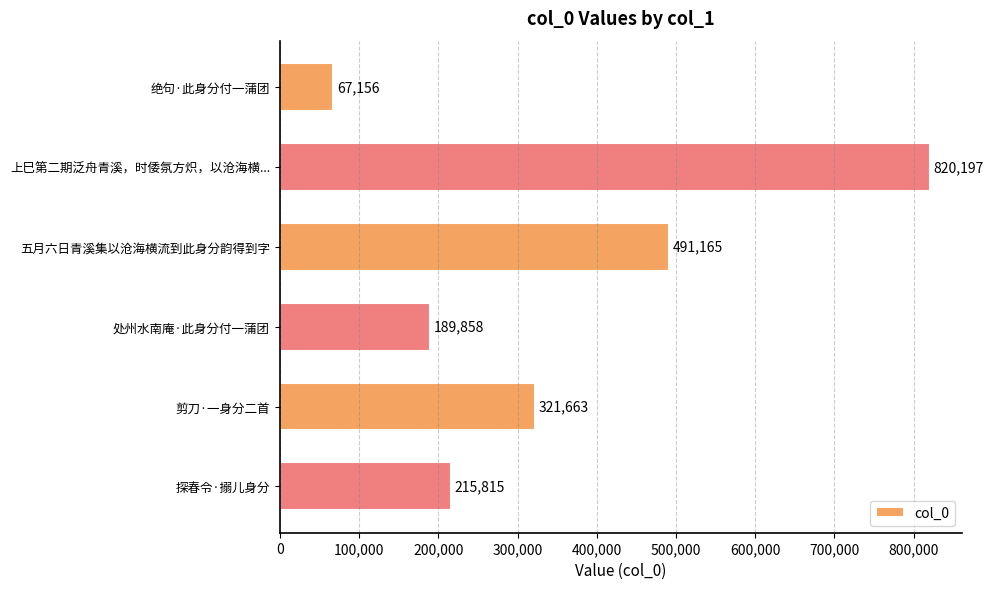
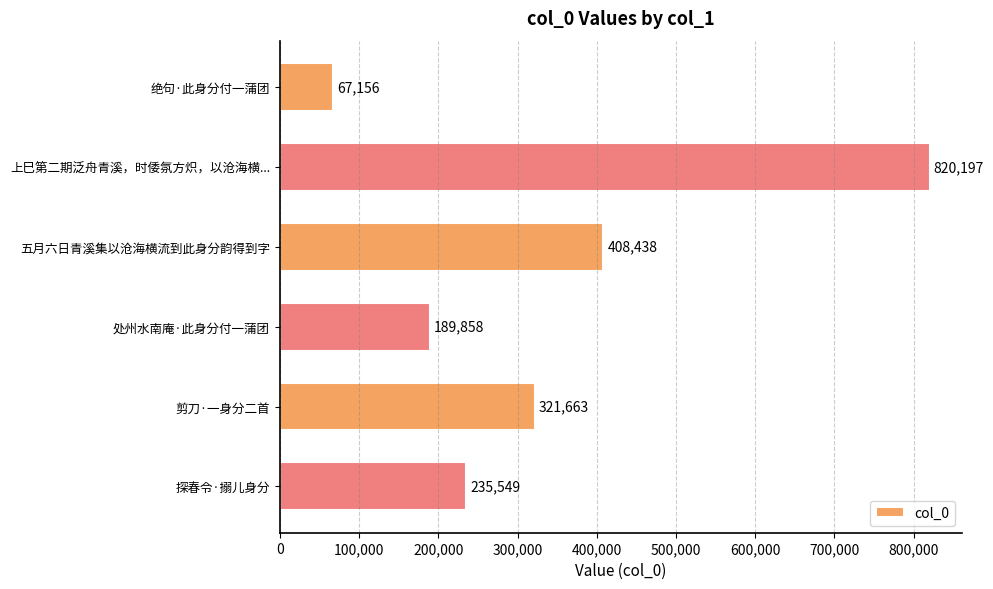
五月六日青溪集以沧海横流到此身分韵得到字: 491,165 -> 408,438
探春令·搦儿身分: 215,815 -> 235,549
